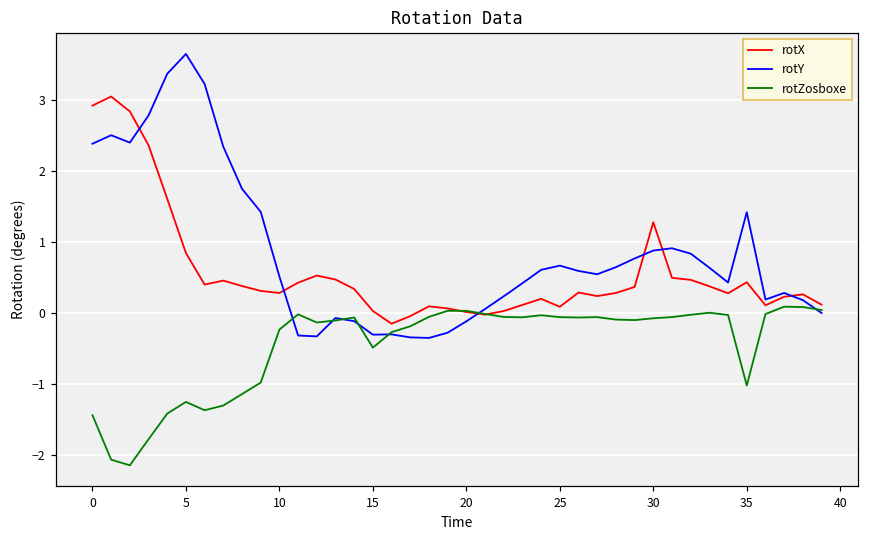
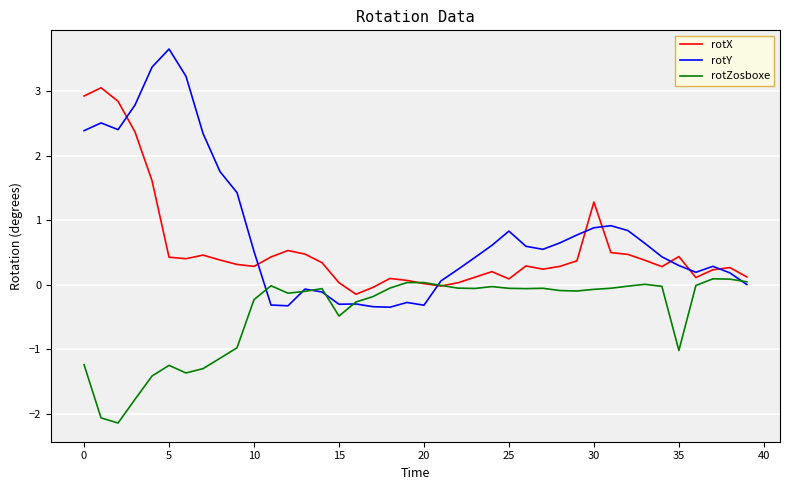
rotZosboxe, 0: -1.4 -> -1.2
rotX, 5: 0.8 -> 0.4
rotY, 20: -0.1 -> -0.3
rotY, 25: 0.7 -> 0.8
rotY, 35: 1.4 -> 0.3
